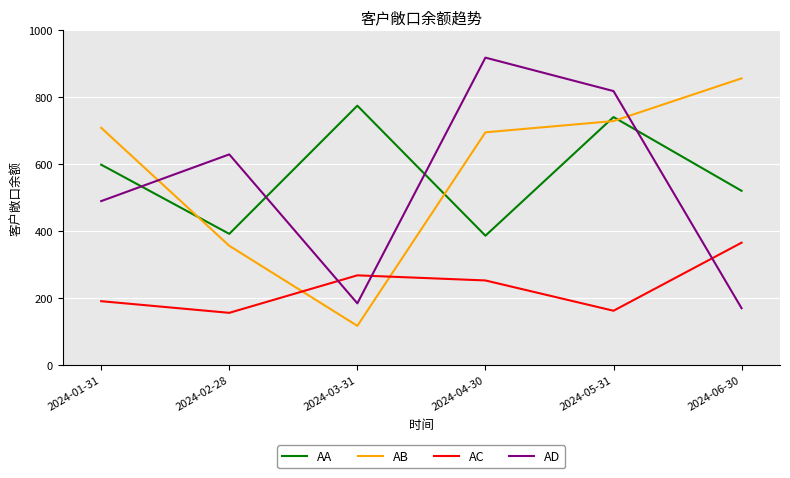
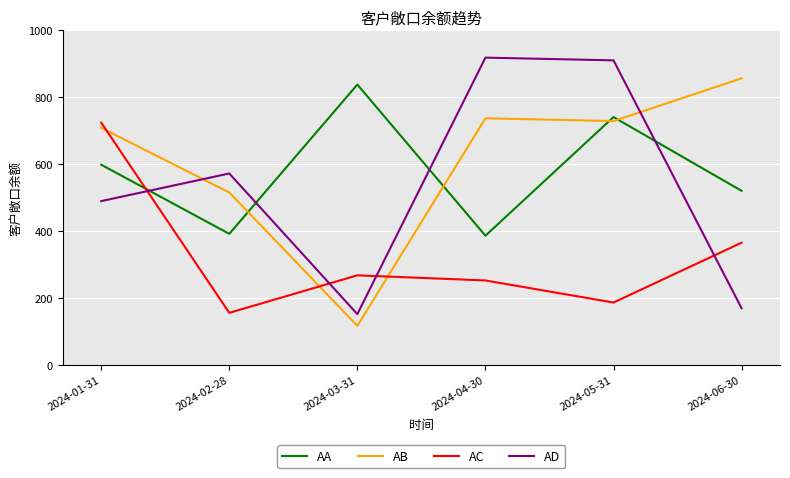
AC, 2024-01-31: 190 -> 720
AB, 2024-02-28: 360 -> 520
AD, 2024-02-28: 630 -> 570
AA, 2024-03-31: 780 -> 840
AD, 2024-03-31: 180 -> 150
AB, 2024-04-30: 700 -> 740
AC, 2024-05-31: 160 -> 190
AD, 2024-05-31: 820 -> 910
